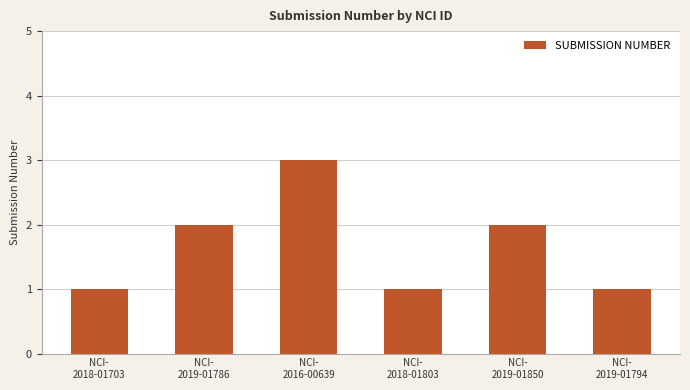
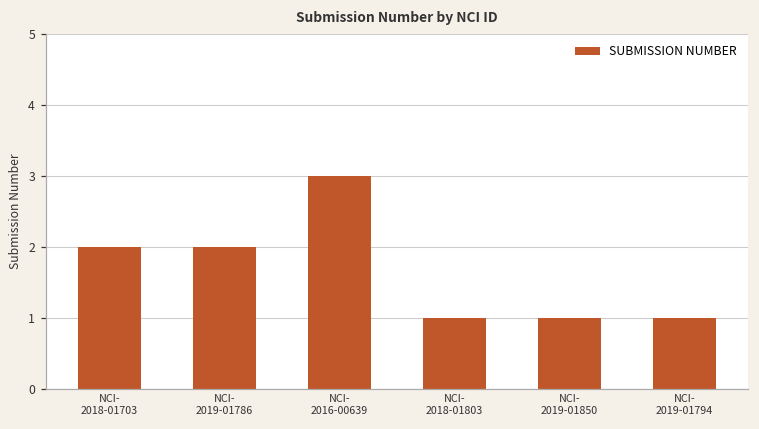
NCI- 2018-01703: 1 -> 2
NCI- 2019-01850: 2 -> 1
